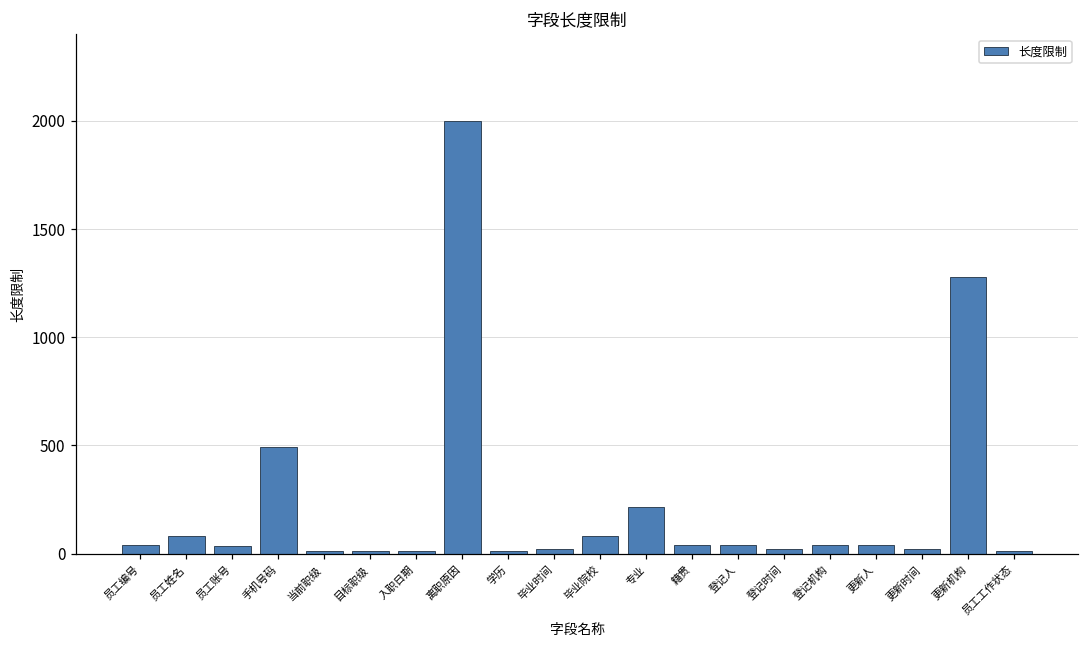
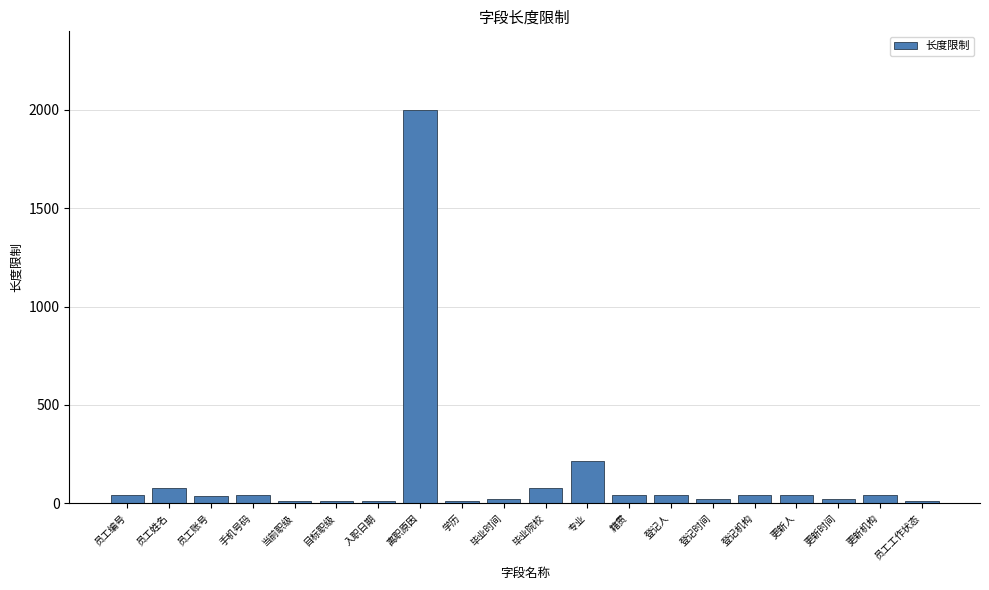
手机号码: 490 -> 40
更新机构: 1280 -> 40
